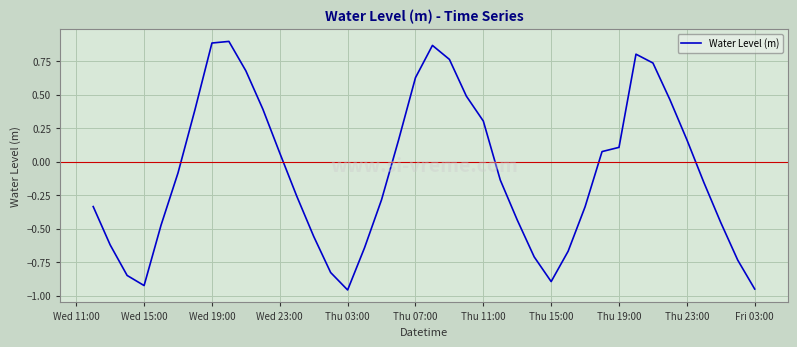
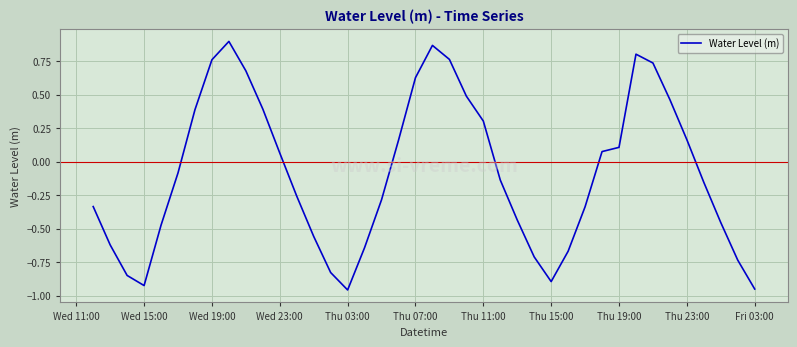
Wed 19:00: 0.88 -> 0.76
